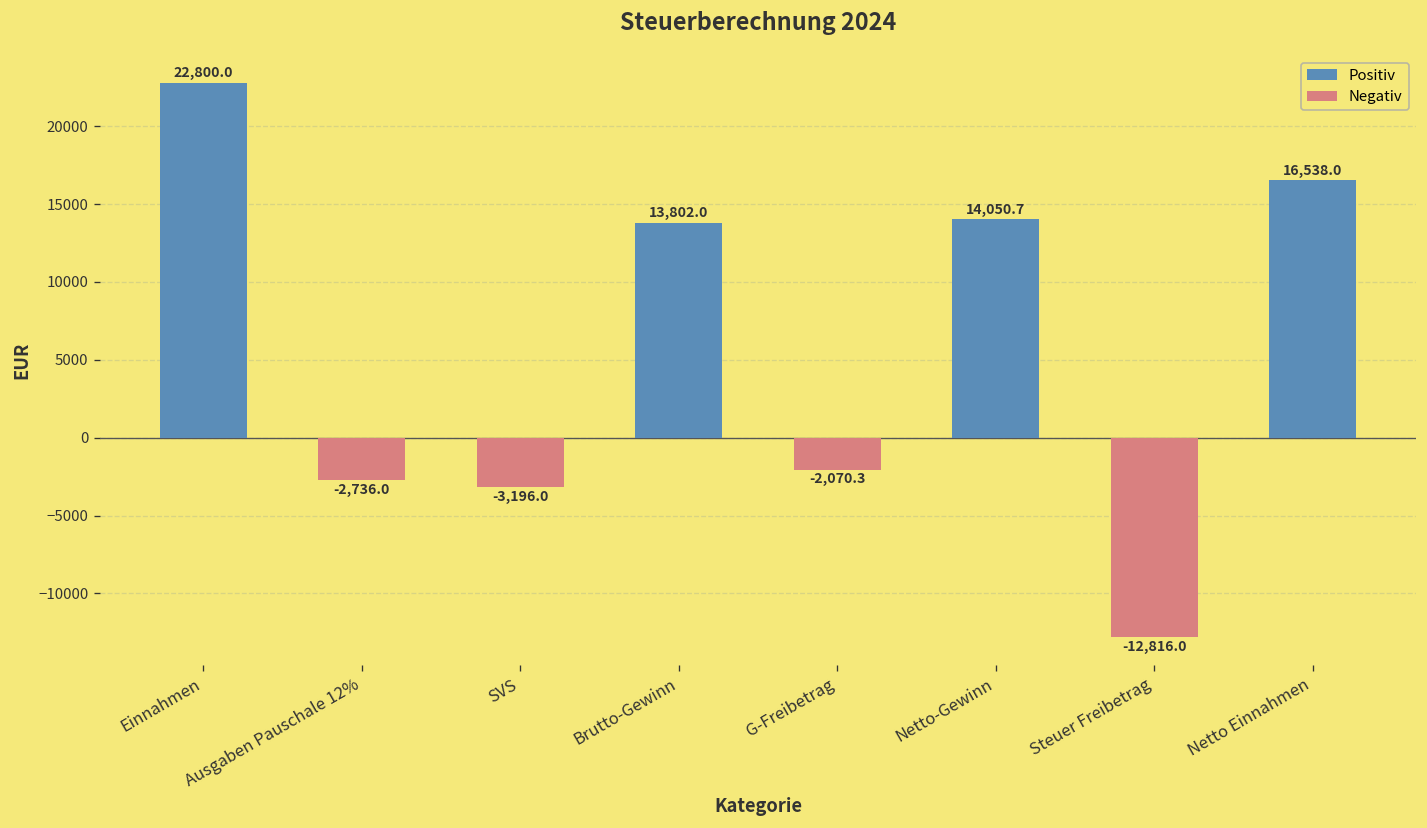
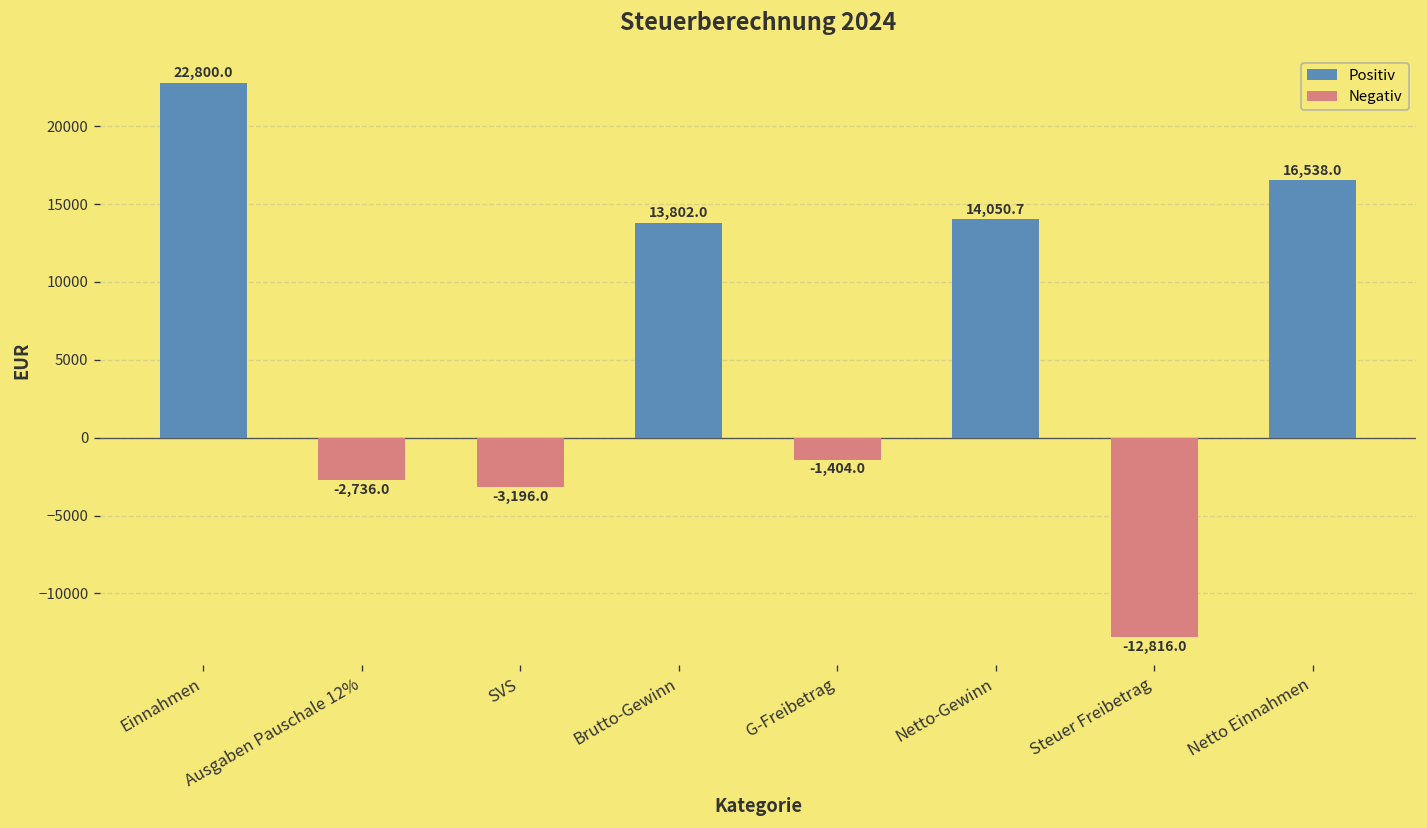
G-Freibetrag: -2,070.3 -> -1,404.0
